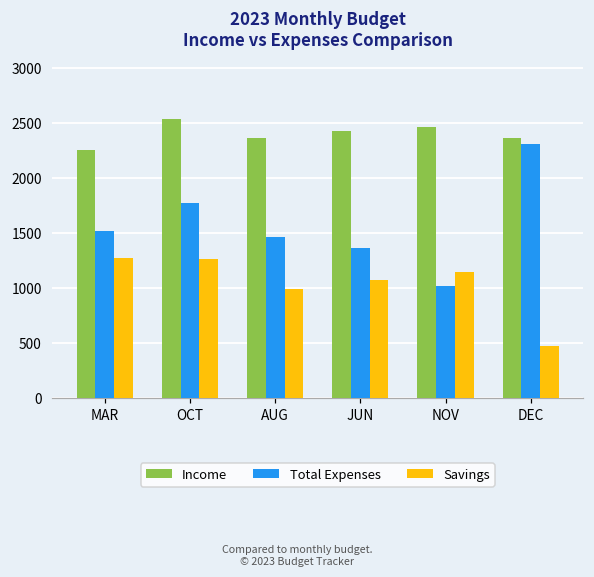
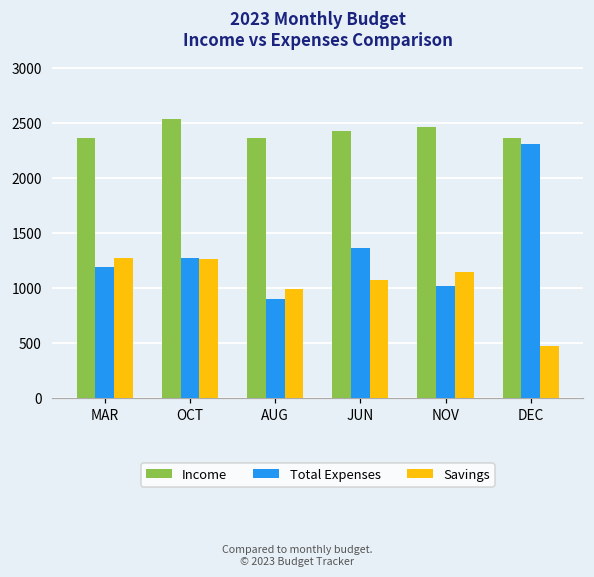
Income, MAR: 2300 -> 2400
Total Expenses, MAR: 1500 -> 1200
Total Expenses, OCT: 1800 -> 1300
Total Expenses, AUG: 1500 -> 900
